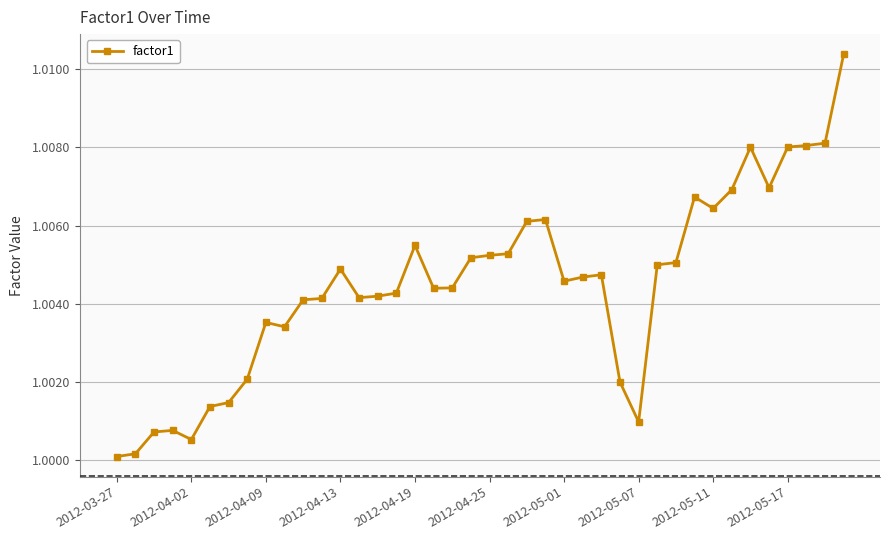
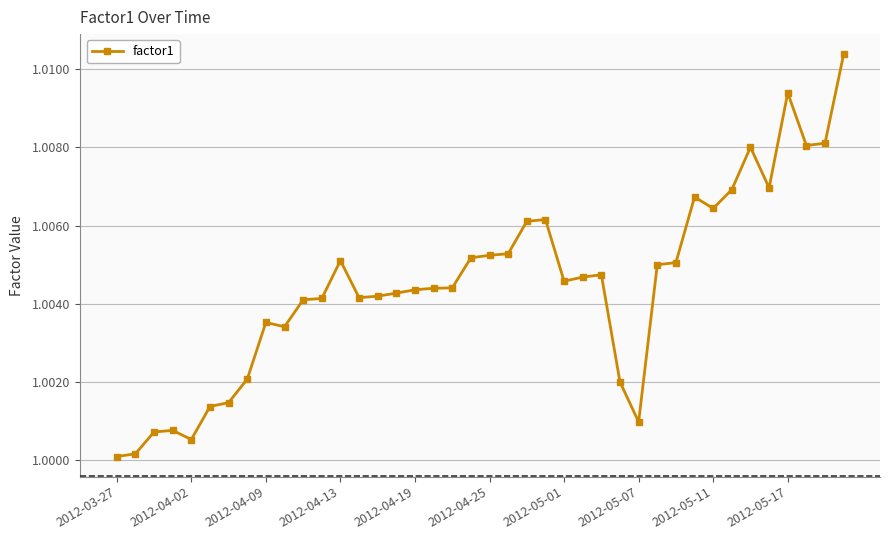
2012-04-13: 1.0049 -> 1.0051
2012-04-19: 1.0055 -> 1.0044
2012-05-17: 1.0080 -> 1.0094
